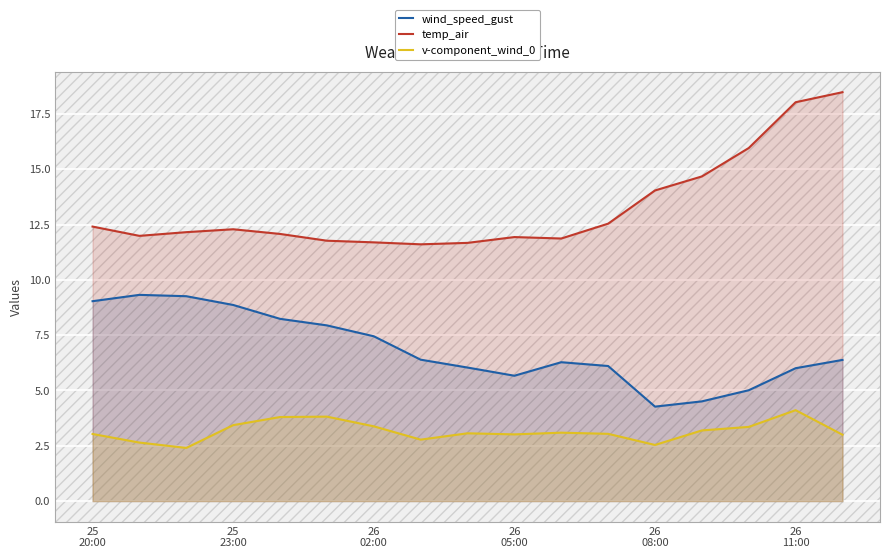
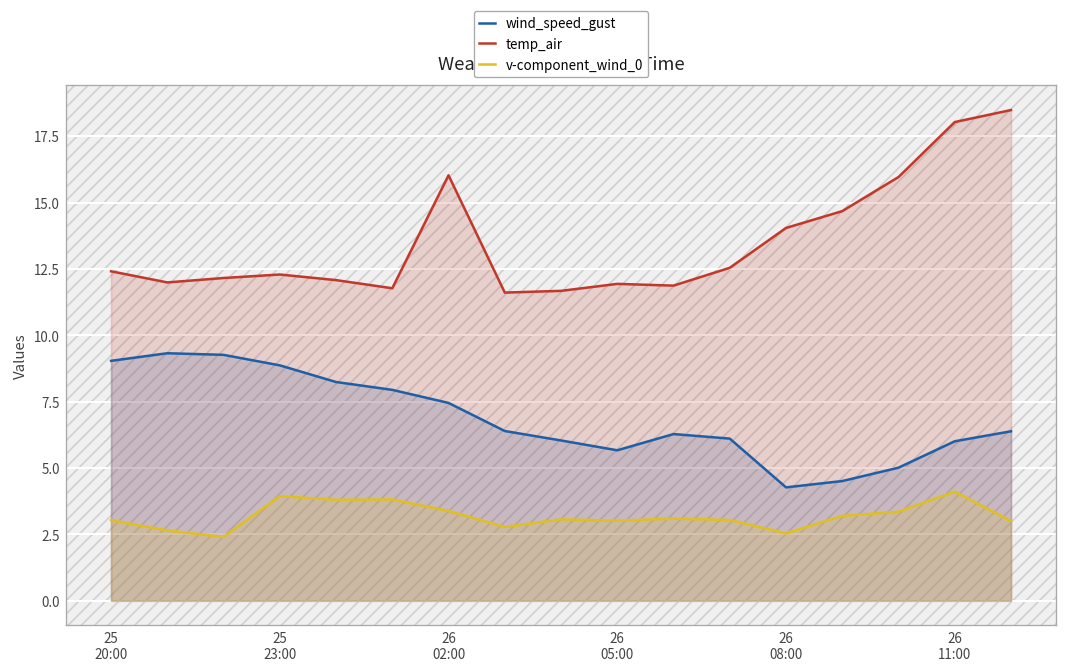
v-component_wind_0, 25 23:00: 3.4 -> 3.9
temp_air, 26 02:00: 11.7 -> 16.0
